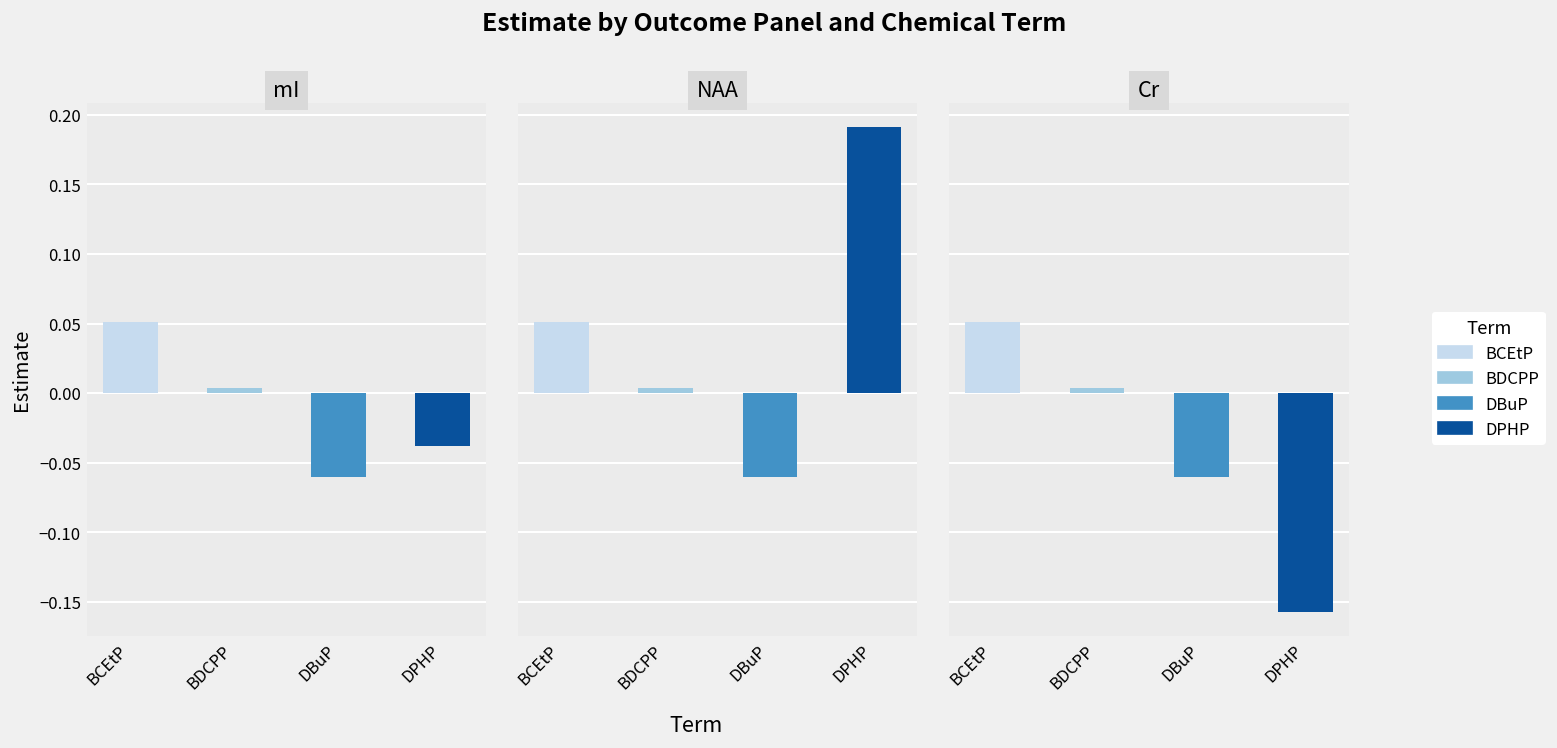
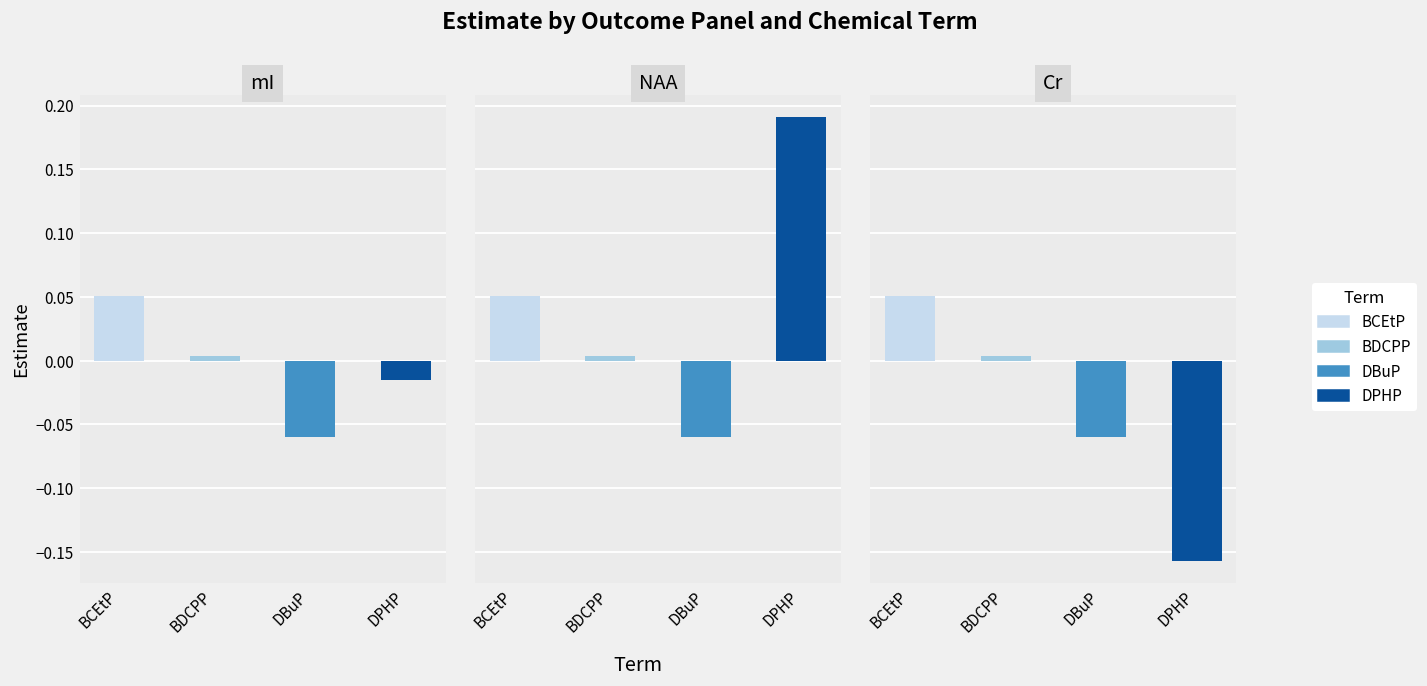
mI, DPHP: -0.038 -> -0.015
